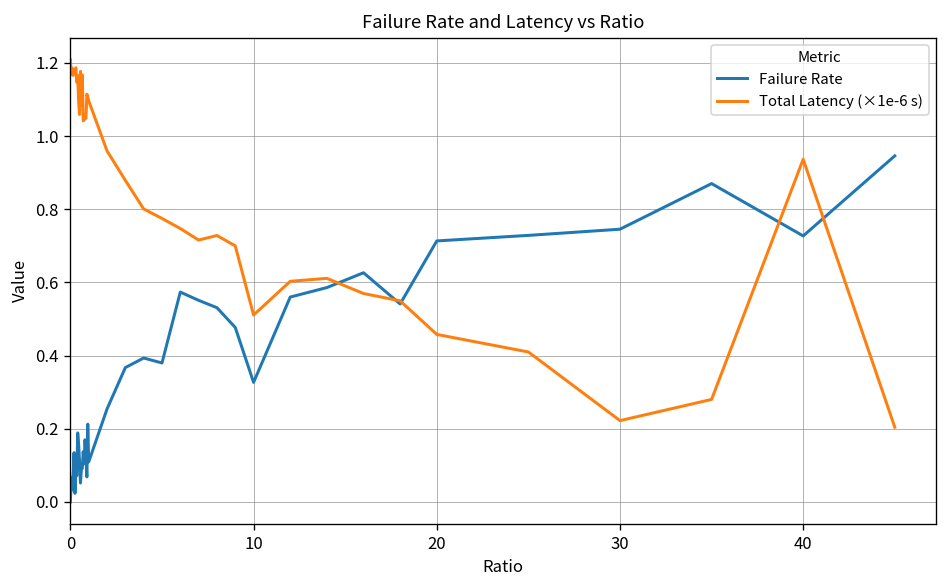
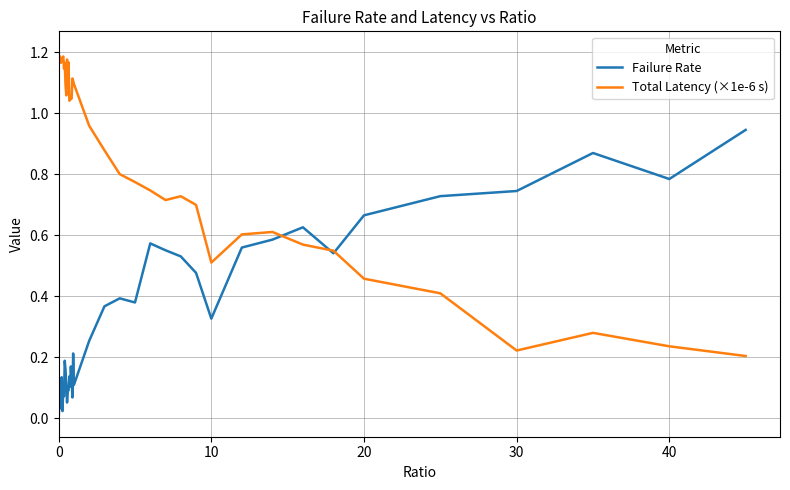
Failure Rate, 20: 0.71 -> 0.67
Failure Rate, 40: 0.73 -> 0.78
Total Latency (×1e-6 s), 40: 0.94 -> 0.24
